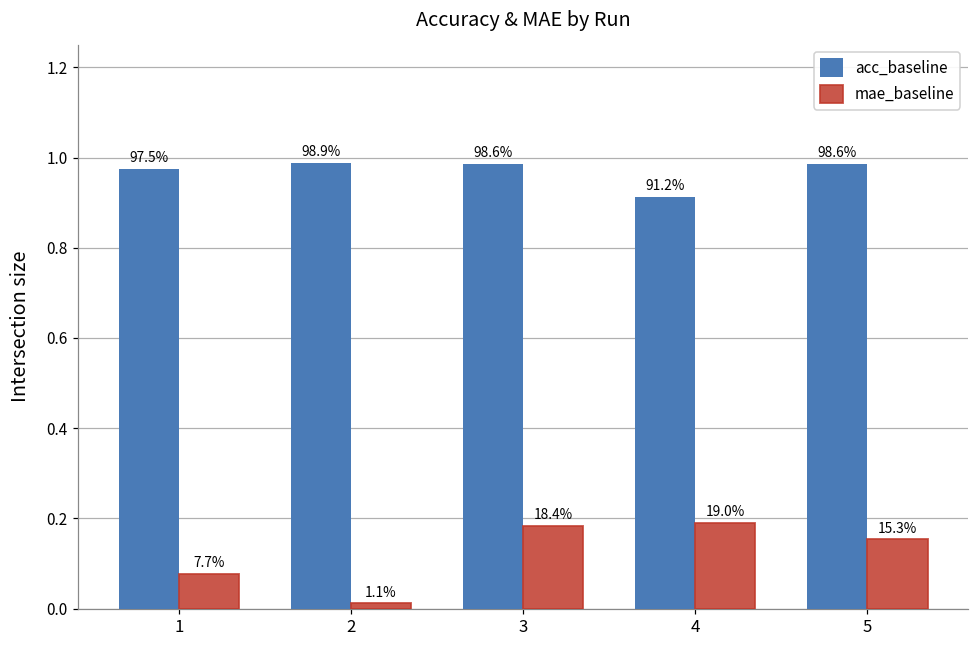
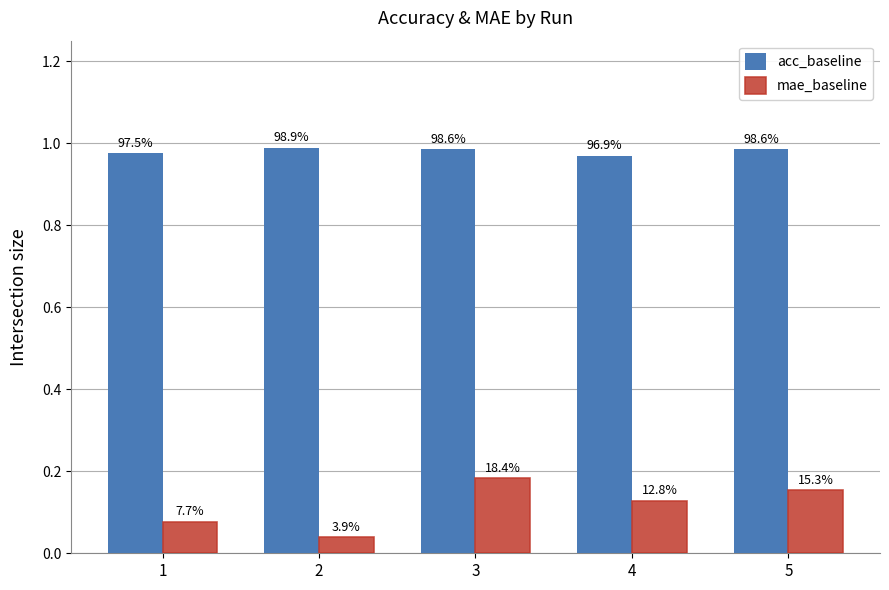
mae_baseline, 2: 1.1% -> 3.9%
acc_baseline, 4: 91.2% -> 96.9%
mae_baseline, 4: 19.0% -> 12.8%
